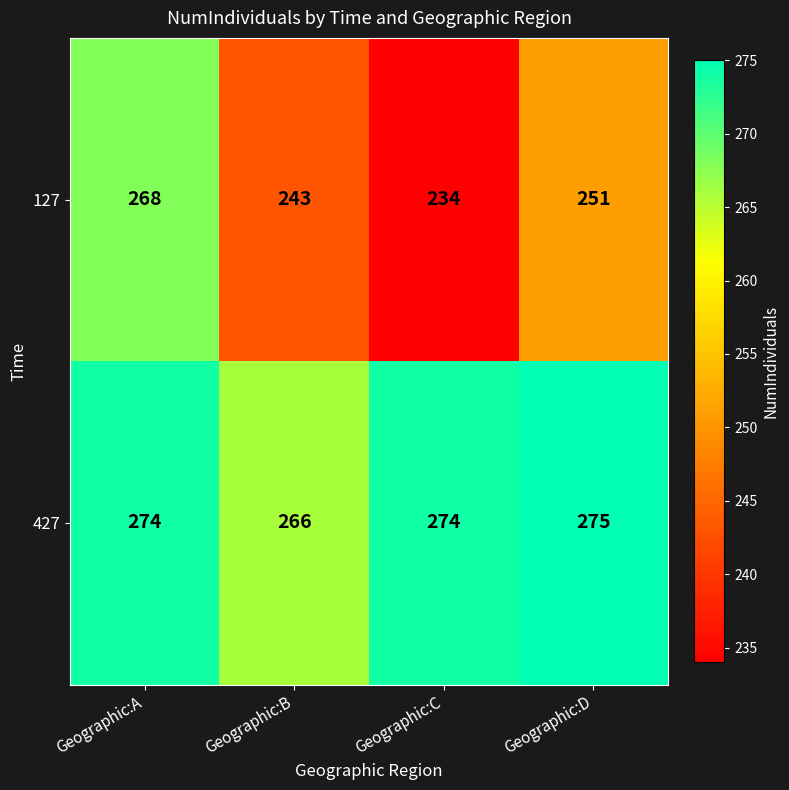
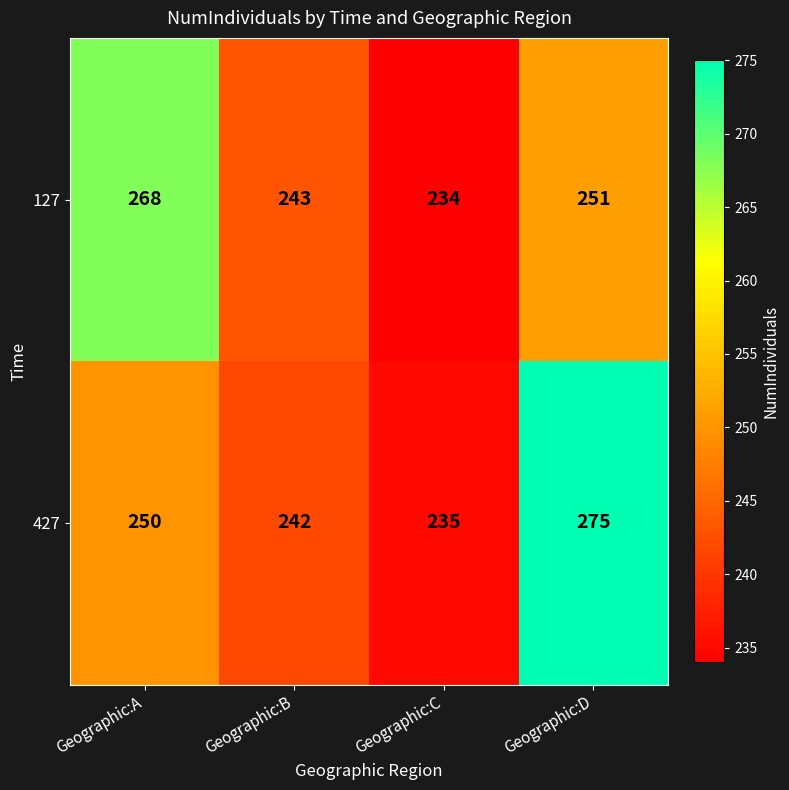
427, Geographic:A: 274 -> 250
427, Geographic:B: 266 -> 242
427, Geographic:C: 274 -> 235
